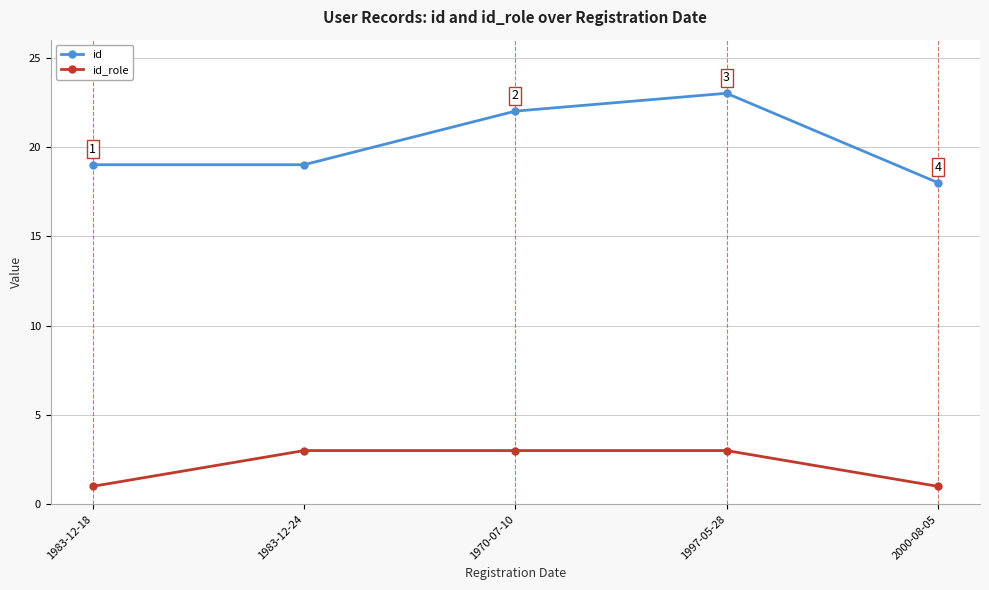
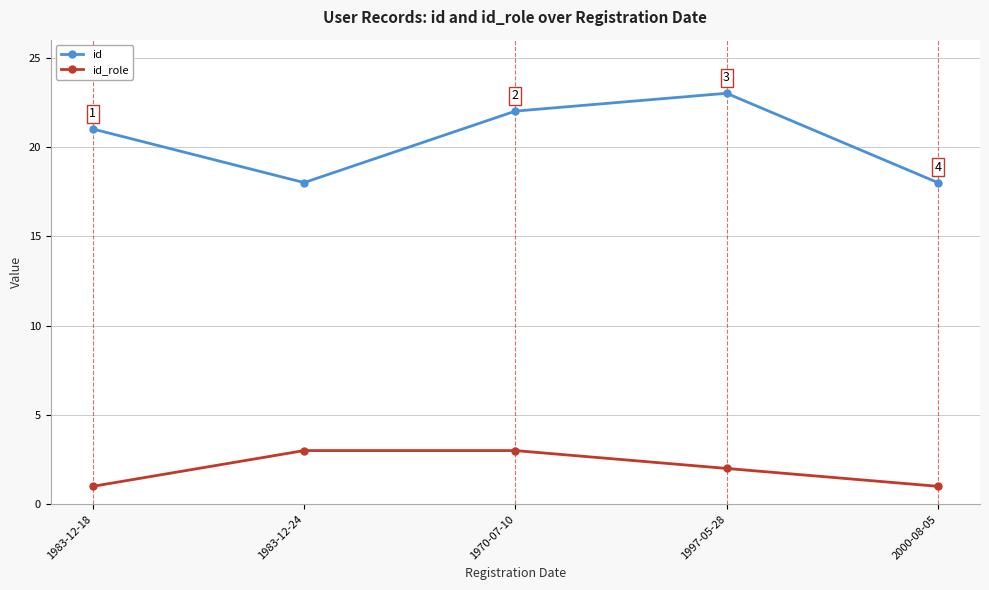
id, 1983-12-18: 19 -> 21
id, 1983-12-24: 19 -> 18
id_role, 1997-05-28: 3 -> 2
